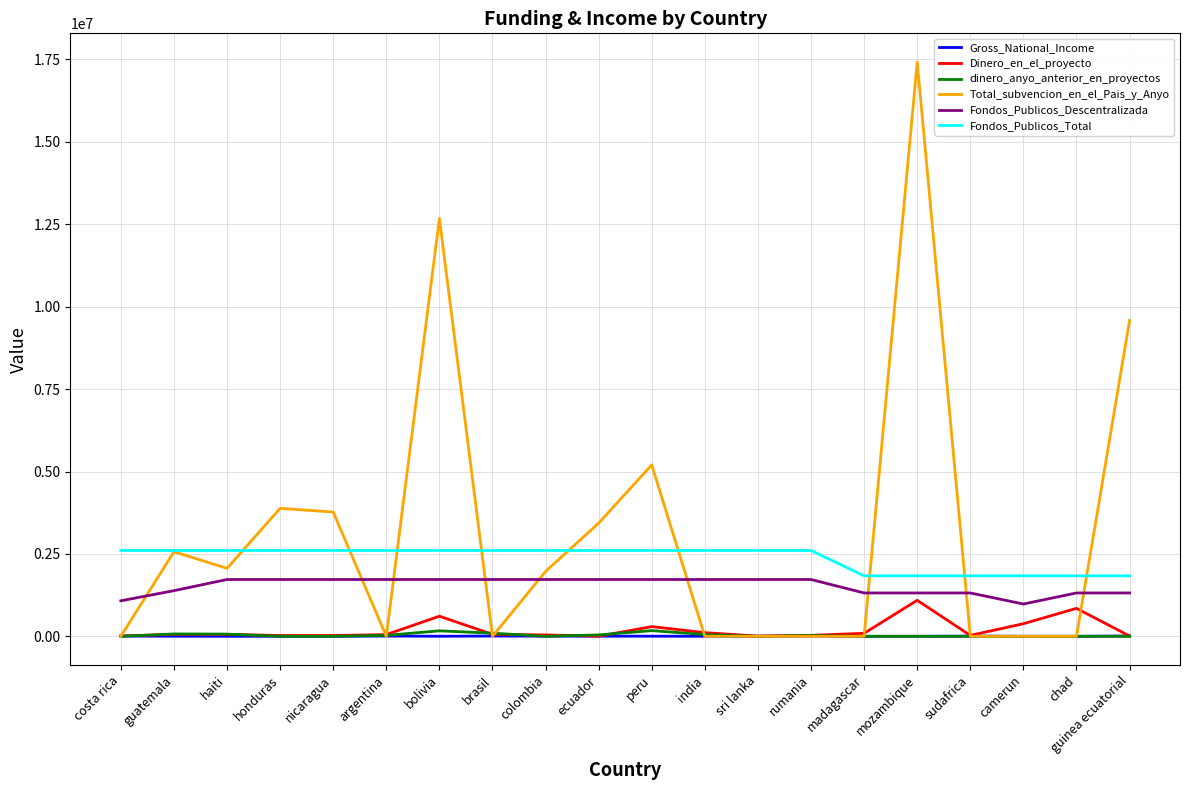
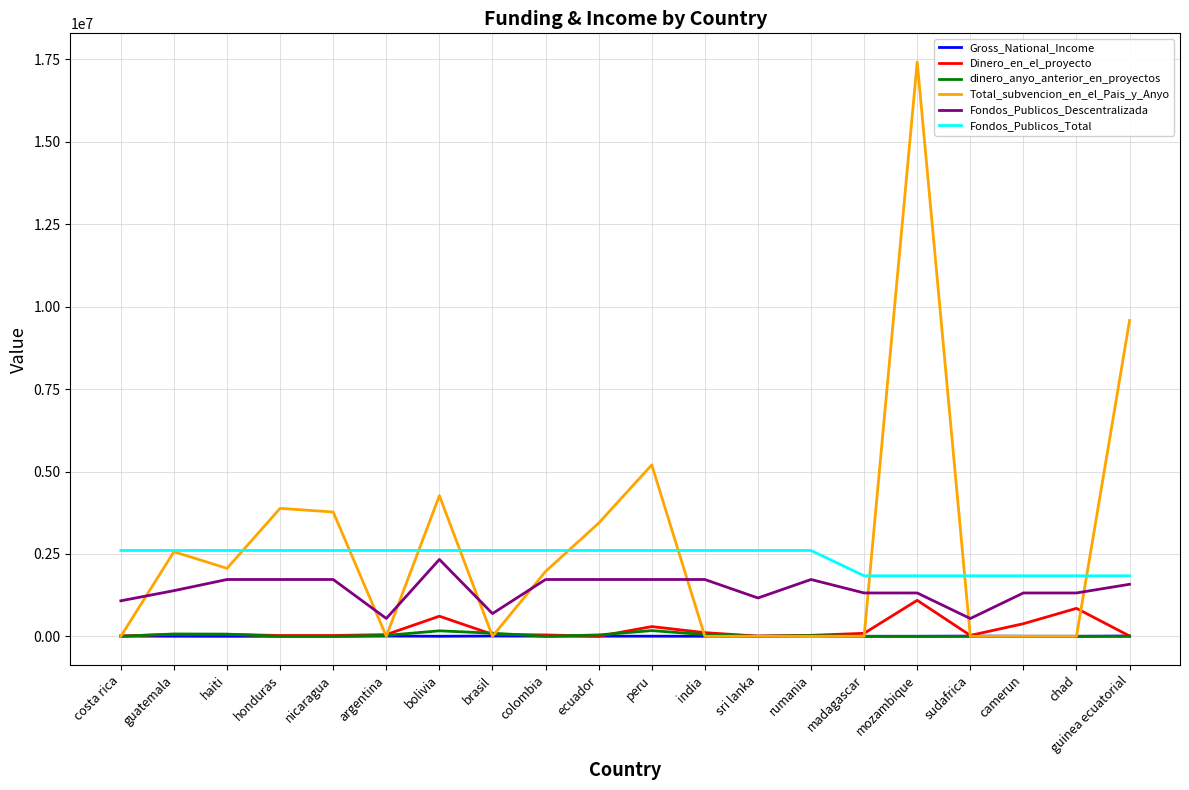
Fondos_Publicos_Descentralizada, argentina: 1700000 -> 500000
Total_subvencion_en_el_Pais_y_Anyo, bolivia: 12700000 -> 4300000
Fondos_Publicos_Descentralizada, bolivia: 1700000 -> 2300000
Fondos_Publicos_Descentralizada, brasil: 1700000 -> 700000
Fondos_Publicos_Descentralizada, sri lanka: 1700000 -> 1200000
Fondos_Publicos_Descentralizada, sudafrica: 1300000 -> 500000
Fondos_Publicos_Descentralizada, camerun: 1000000 -> 1300000
Fondos_Publicos_Descentralizada, guinea ecuatorial: 1300000 -> 1600000
